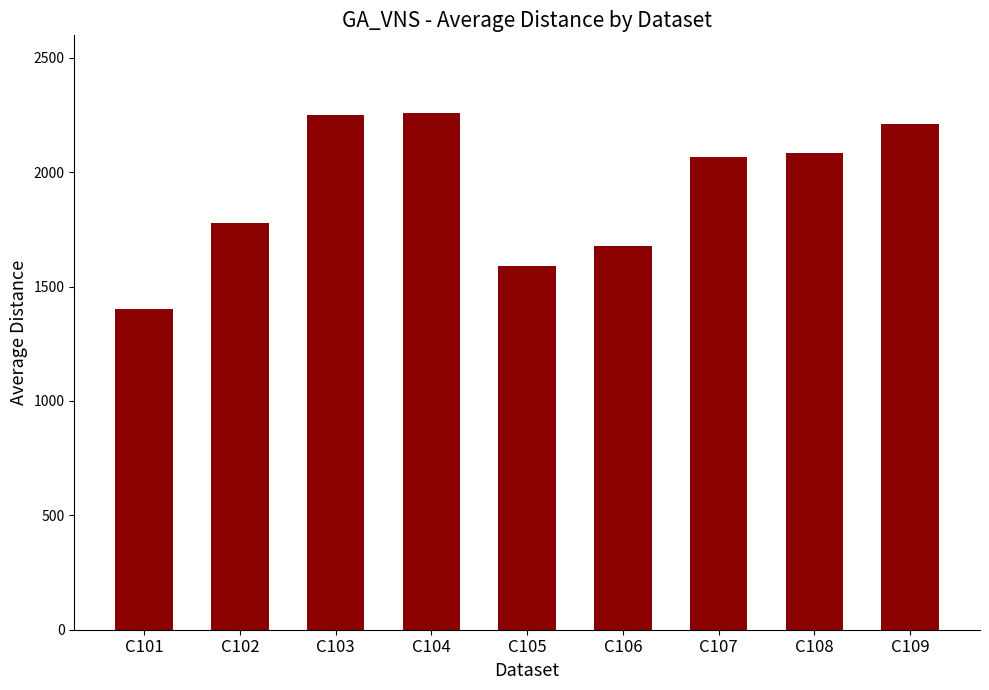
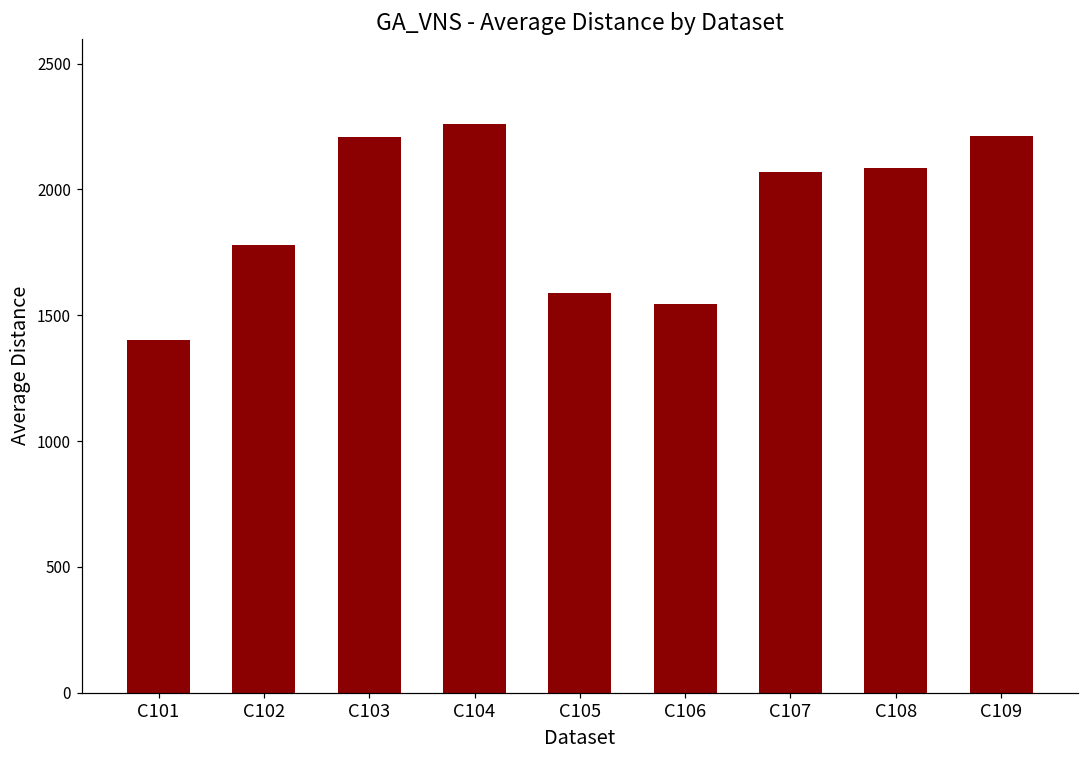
C103: 2250 -> 2210
C106: 1680 -> 1540
